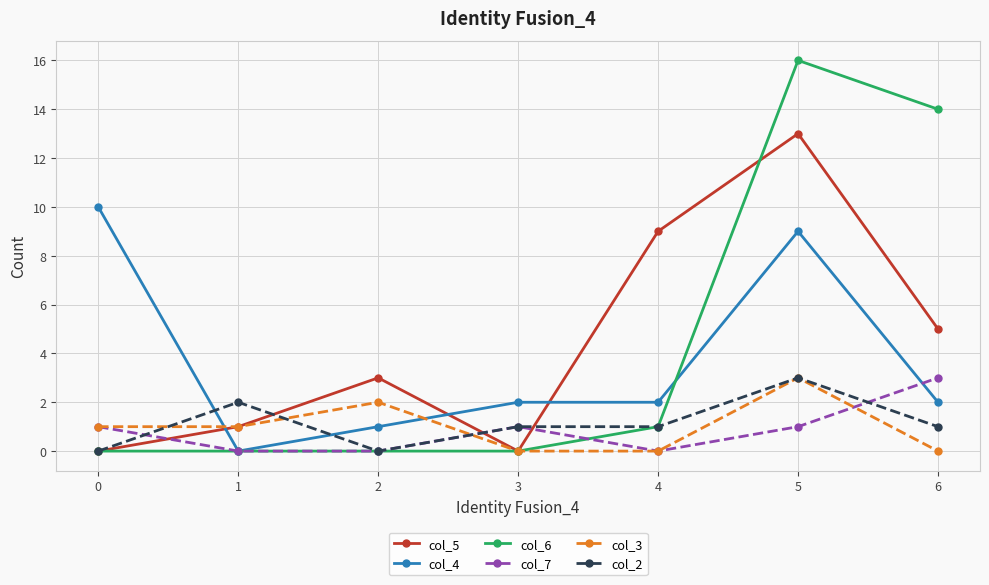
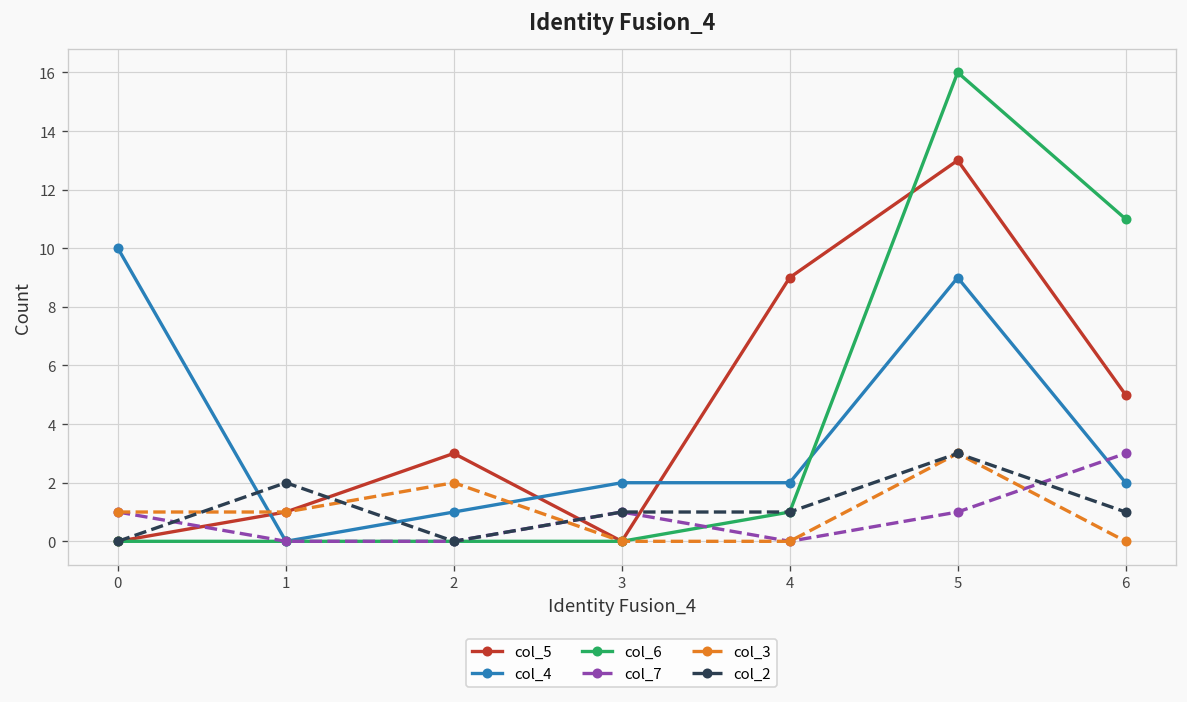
col_6, 6: 14 -> 11
